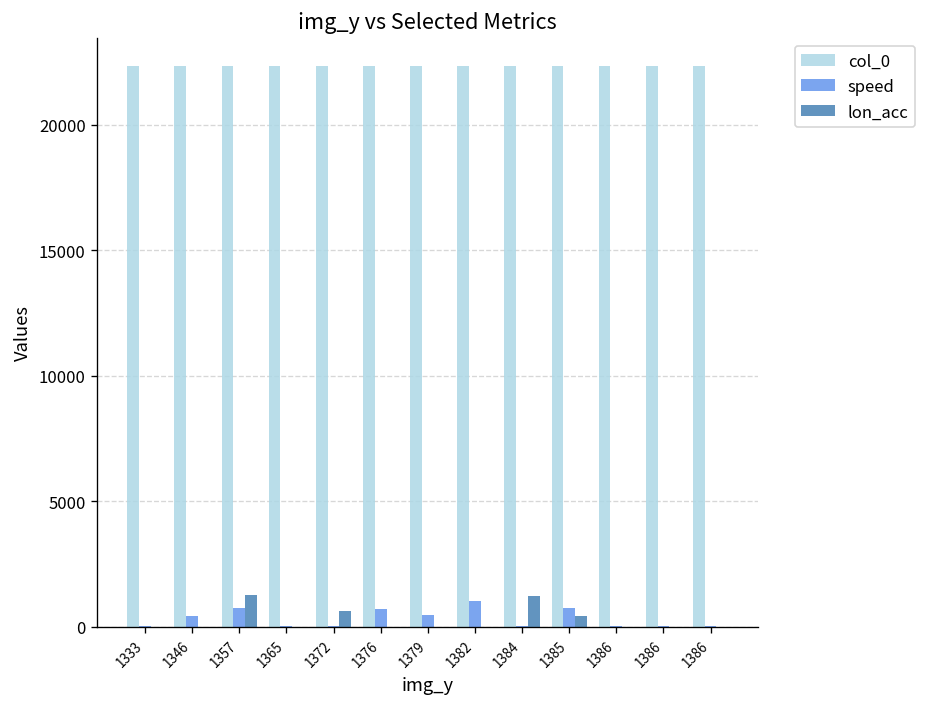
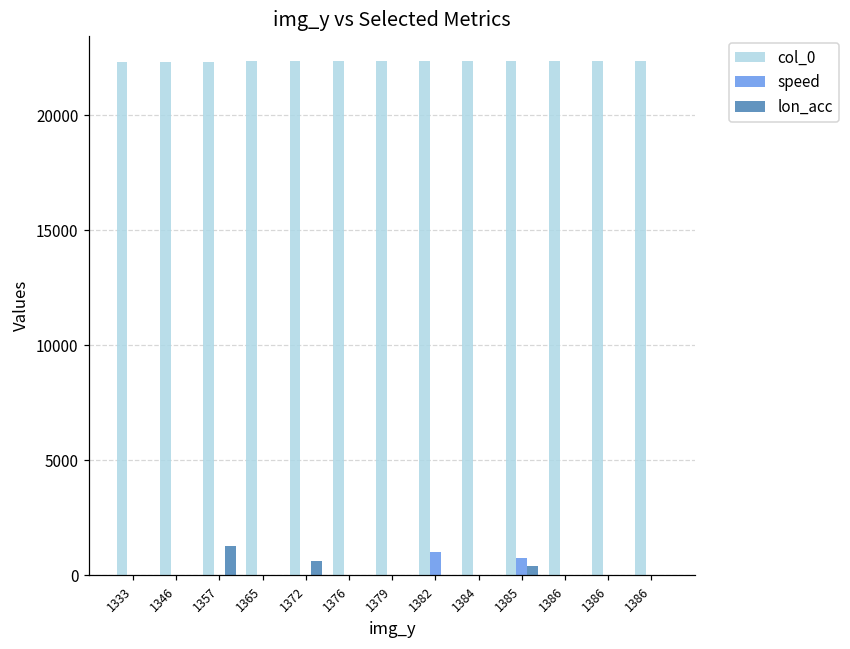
speed, 1346: 400 -> 0
speed, 1357: 700 -> 0
speed, 1376: 700 -> 0
speed, 1379: 500 -> 0
lon_acc, 1384: 1200 -> 0
